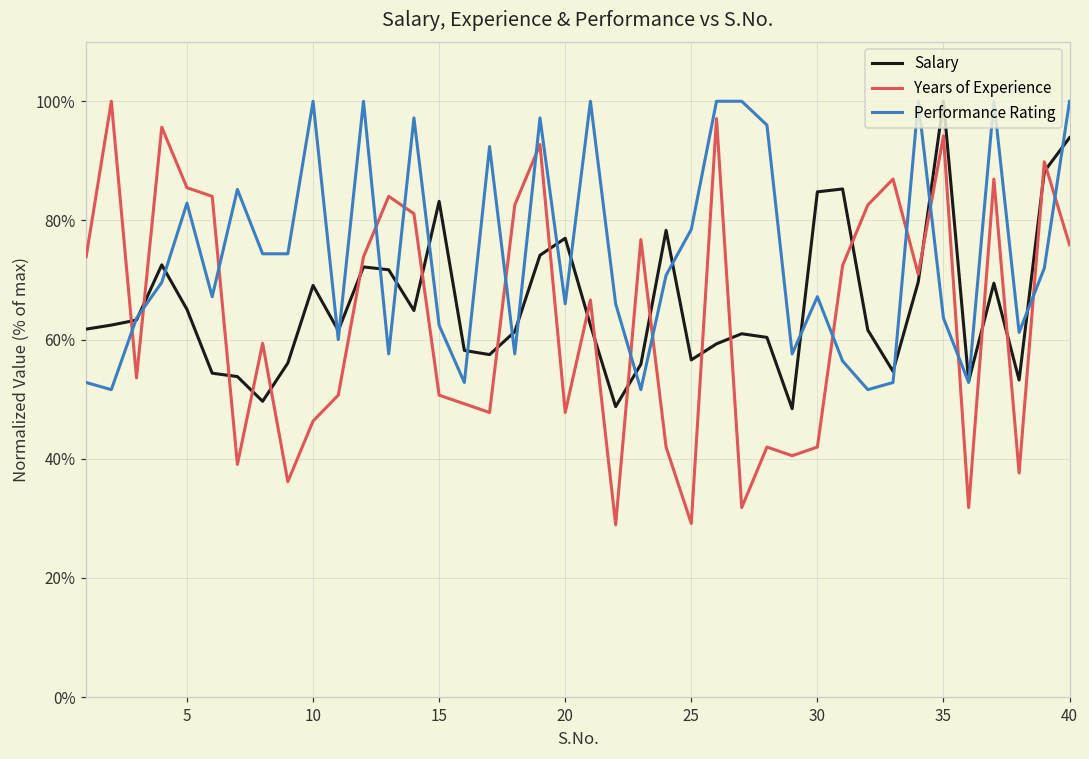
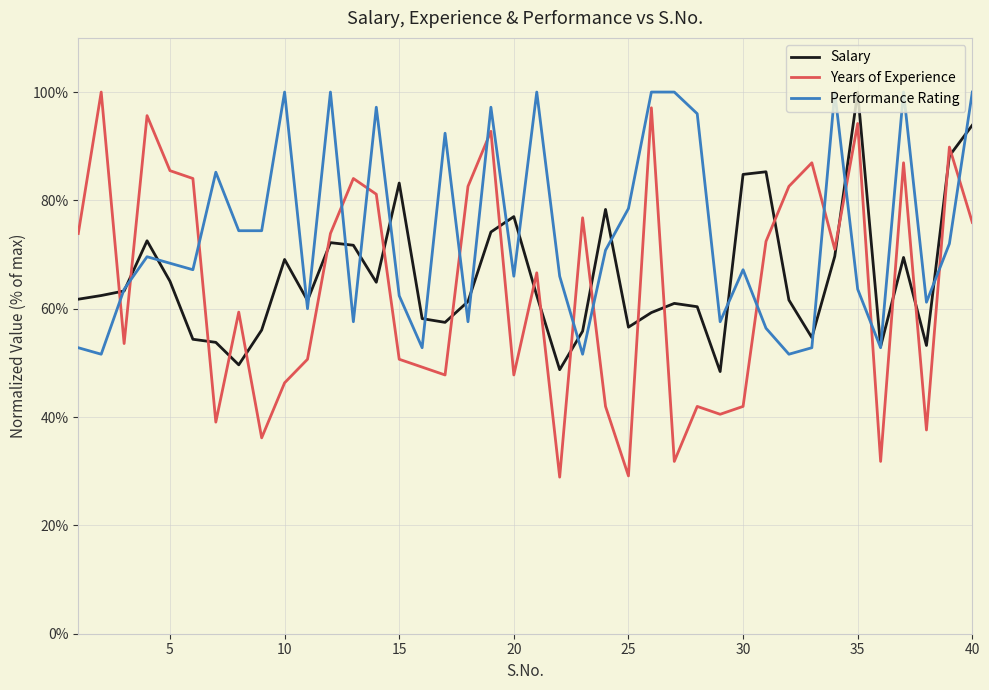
Performance Rating, 5: 83% -> 68%
